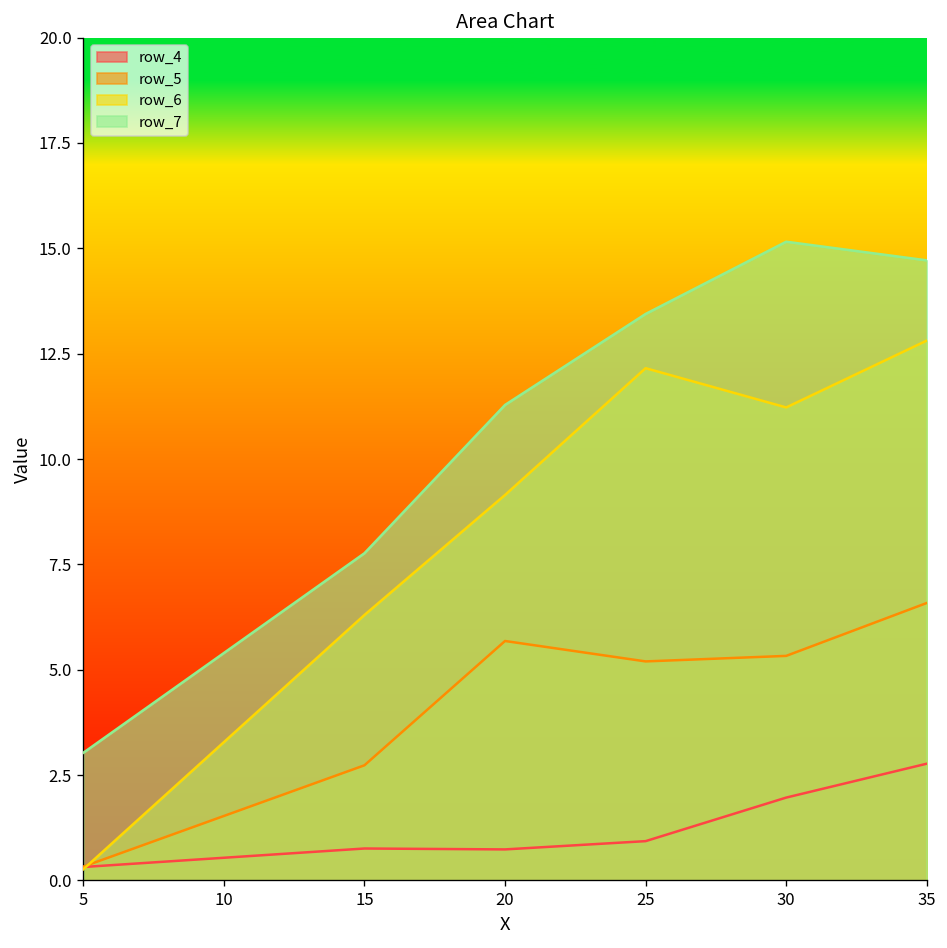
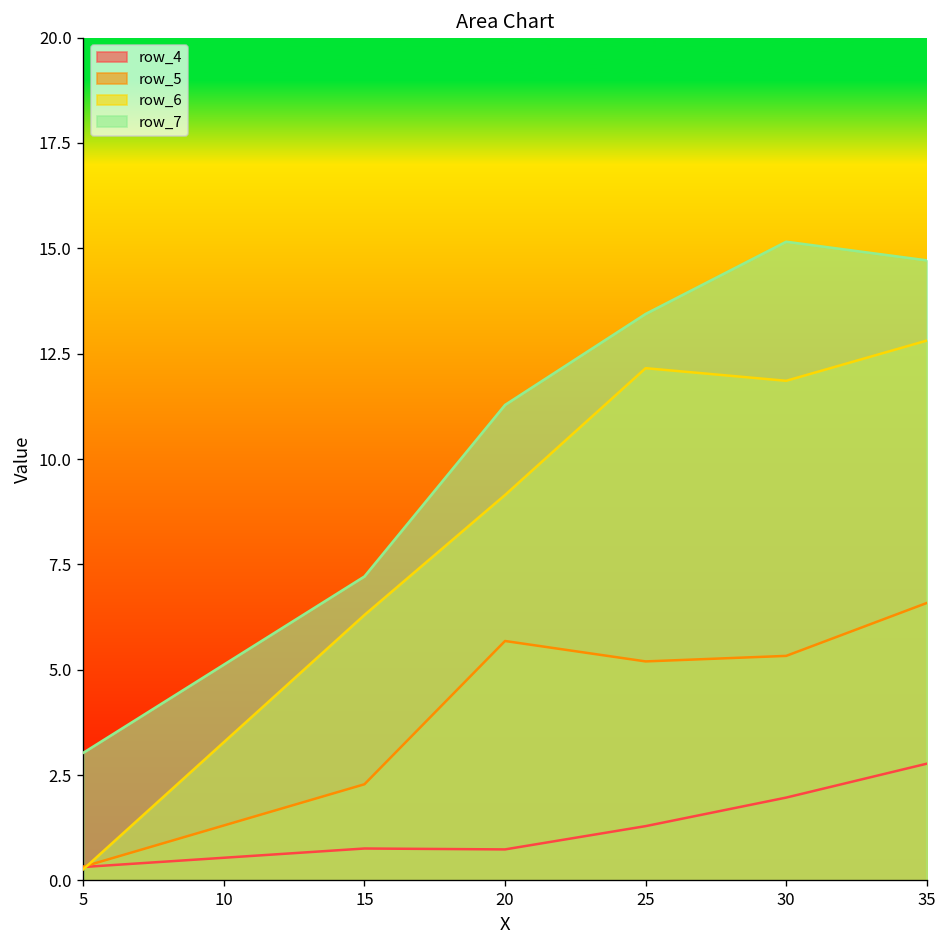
row_5, 15: 2.7 -> 2.3
row_7, 15: 7.8 -> 7.2
row_4, 25: 0.9 -> 1.3
row_6, 30: 11.2 -> 11.9
